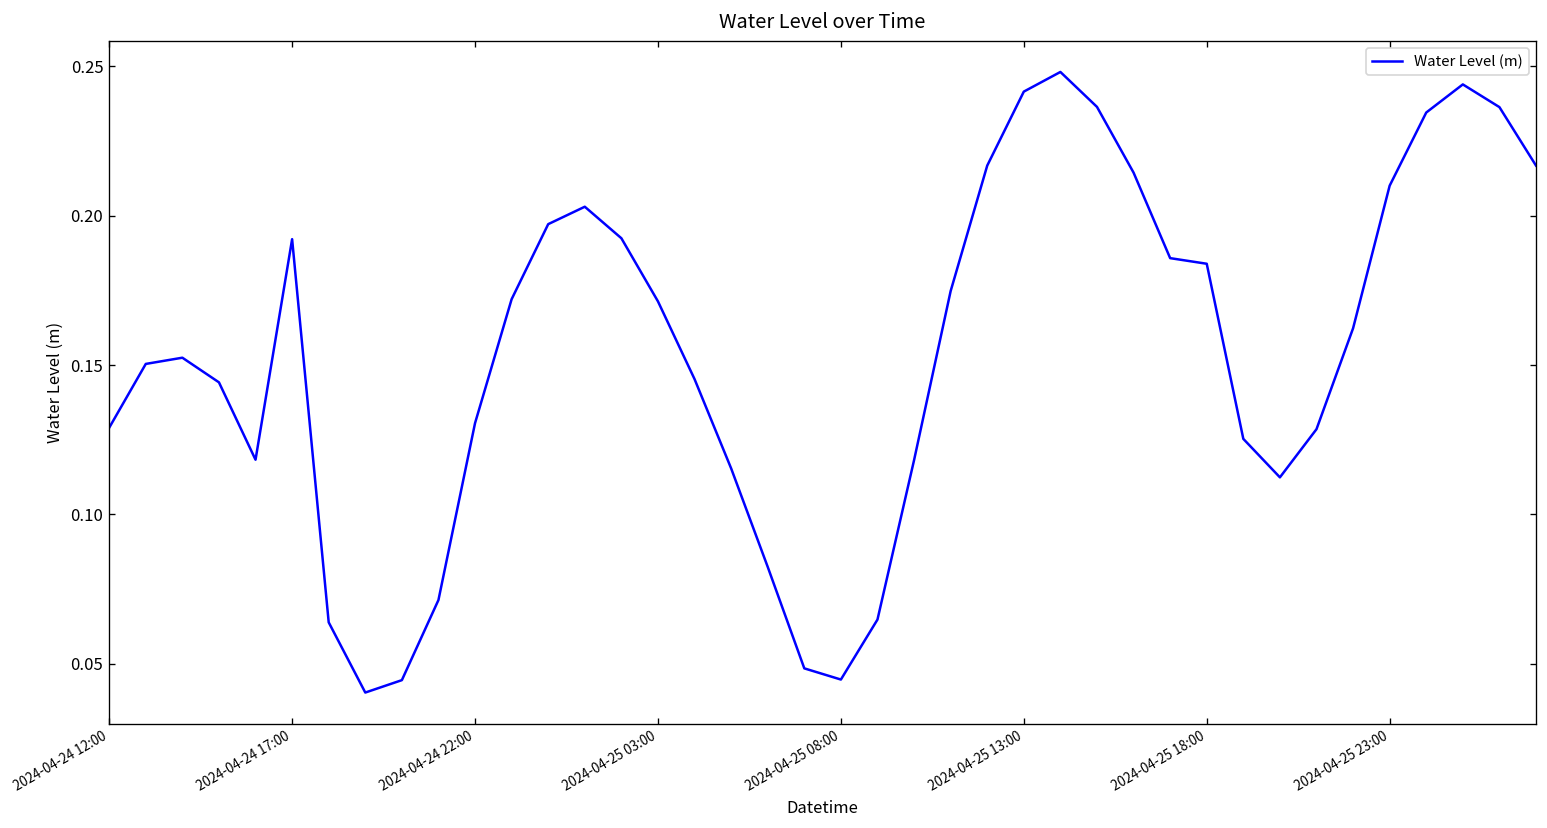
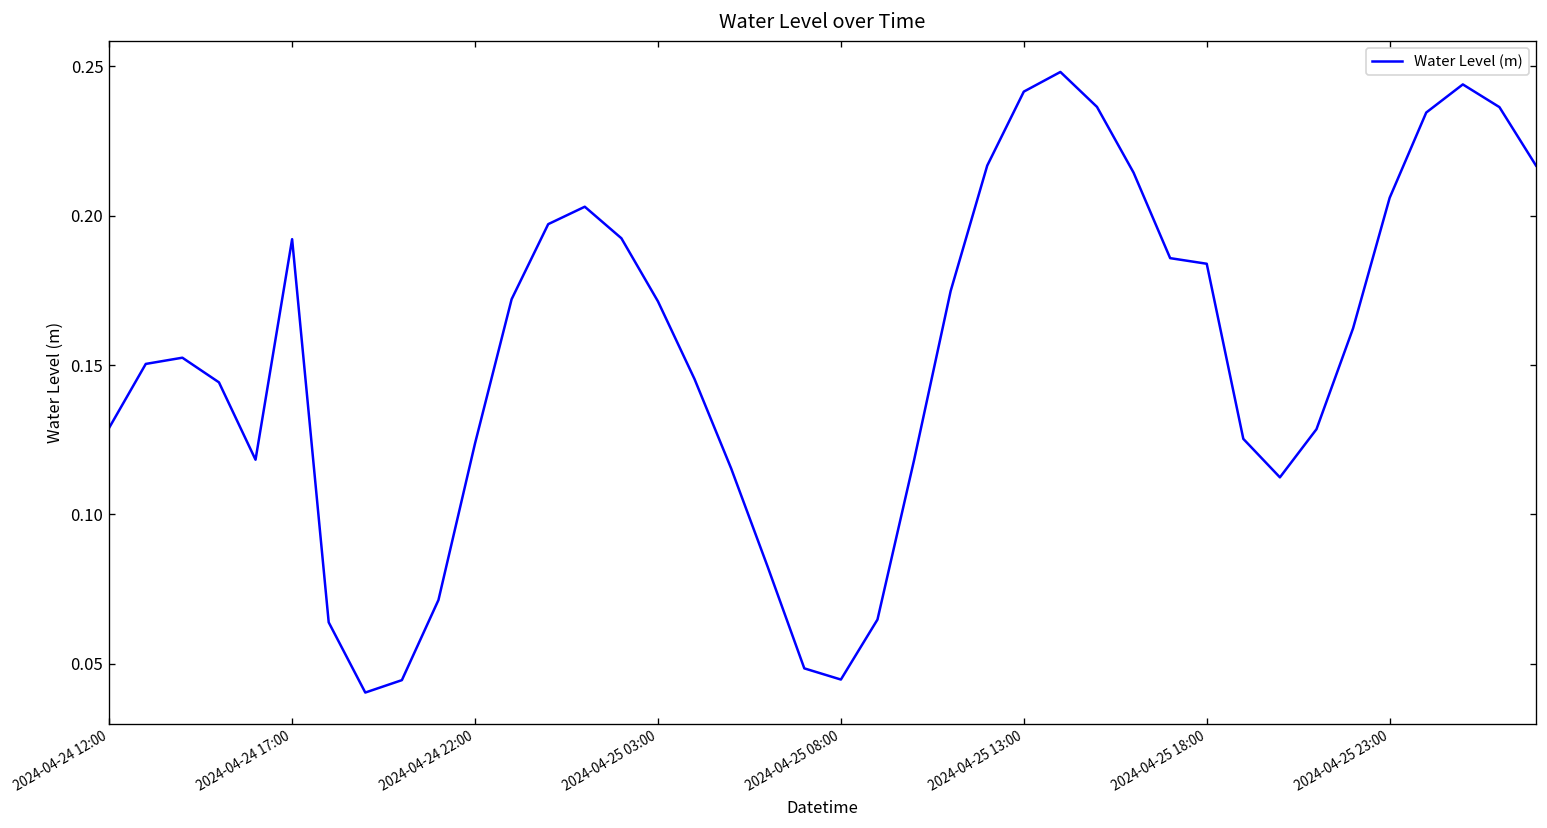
2024-04-24 22:00: 0.131 -> 0.124
2024-04-25 23:00: 0.210 -> 0.206
